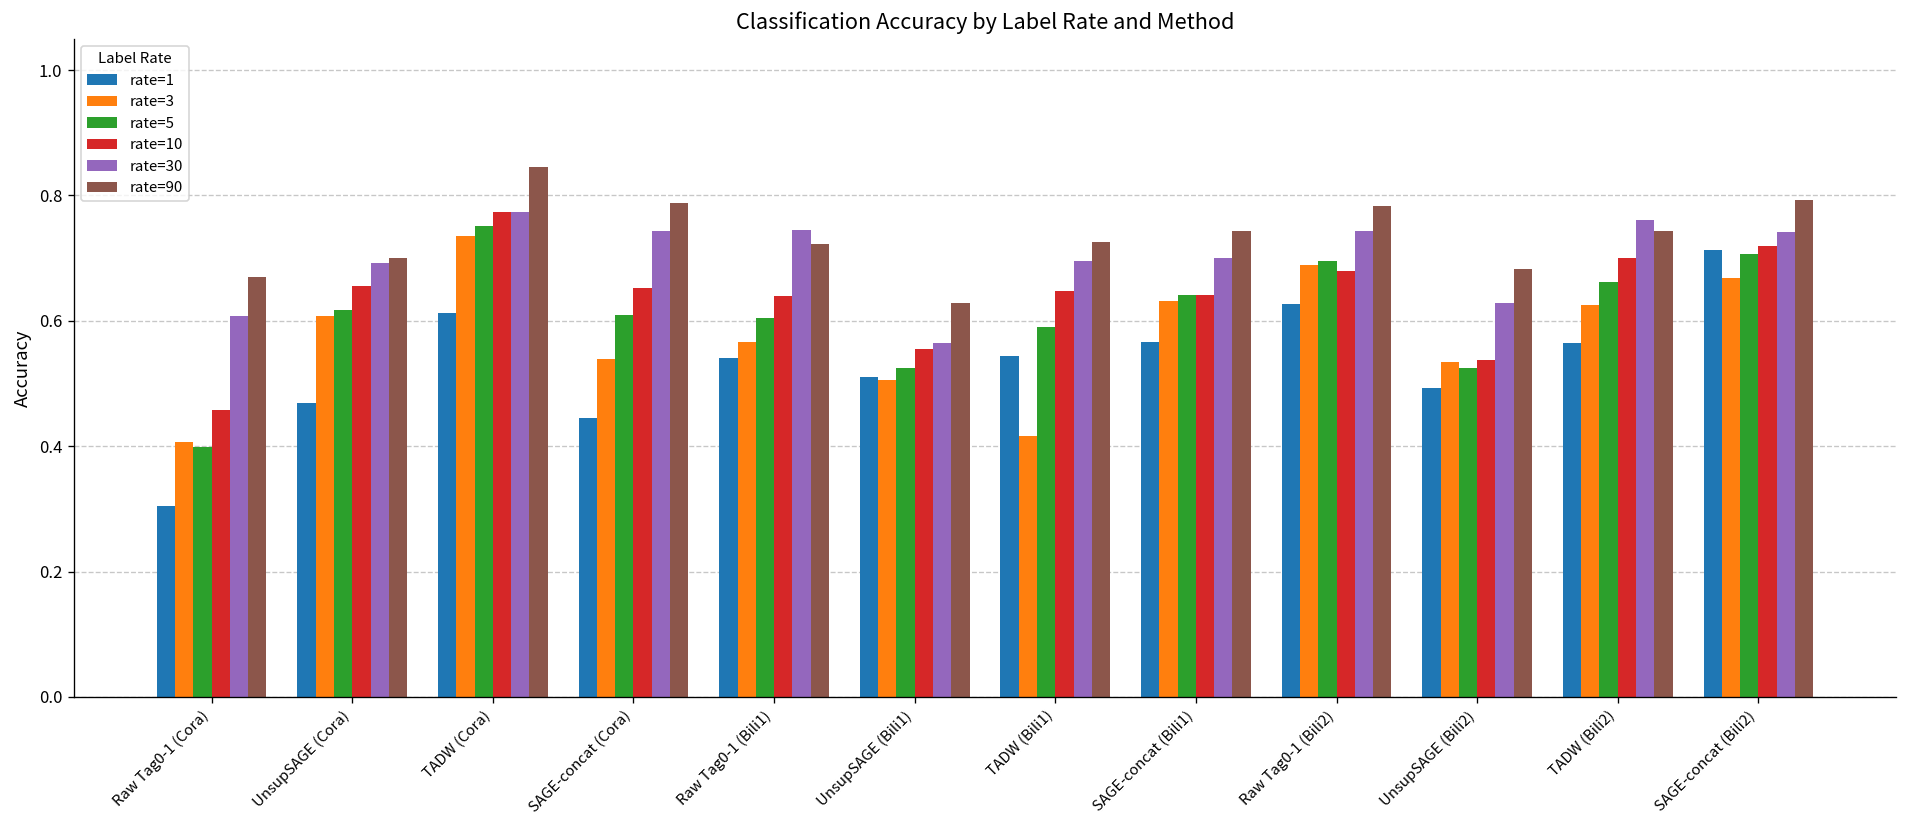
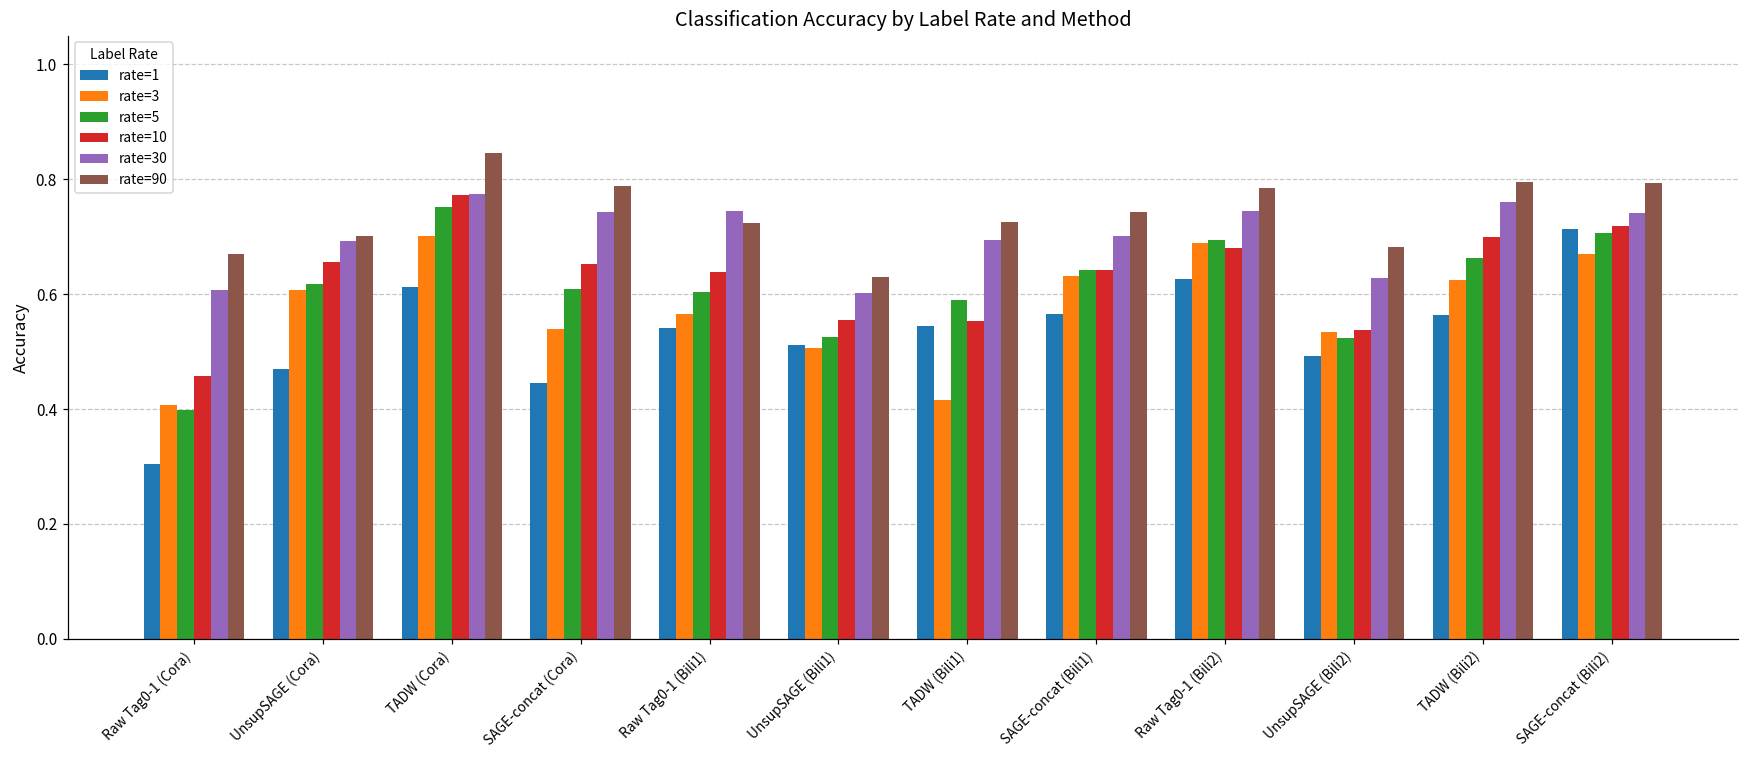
rate=3, TADW (Cora): 0.74 -> 0.70
rate=30, UnsupSAGE (Bili1): 0.57 -> 0.60
rate=10, TADW (Bili1): 0.65 -> 0.55
rate=90, TADW (Bili2): 0.74 -> 0.80
